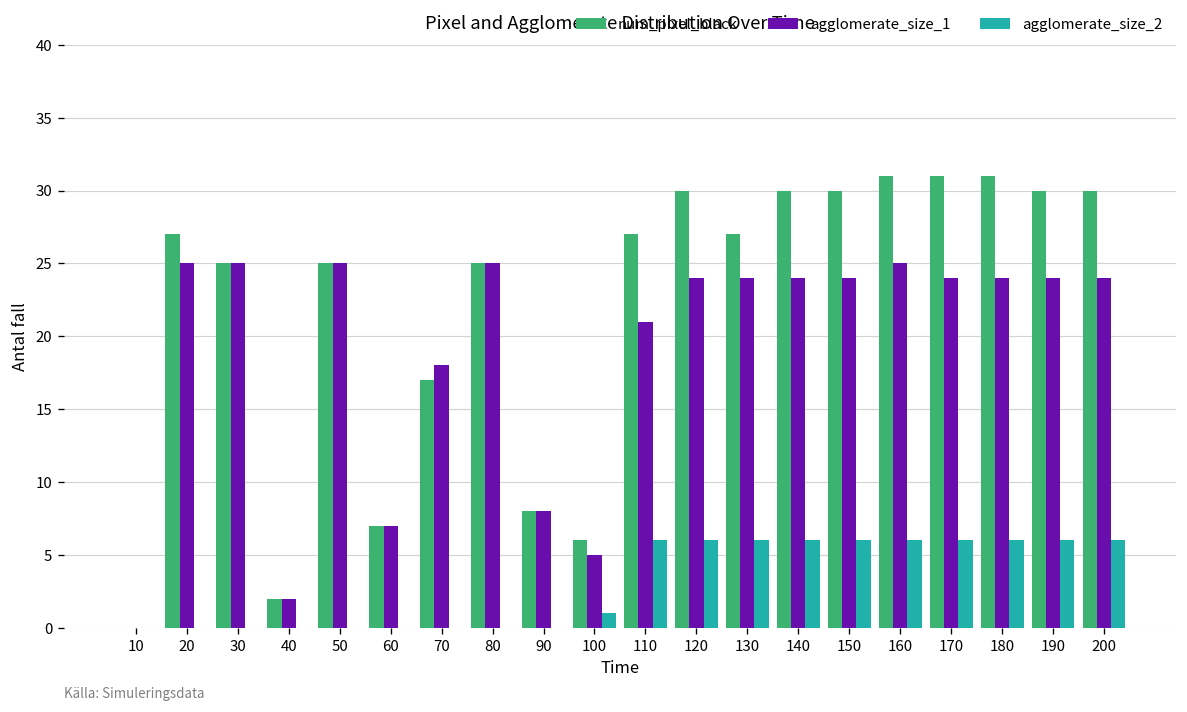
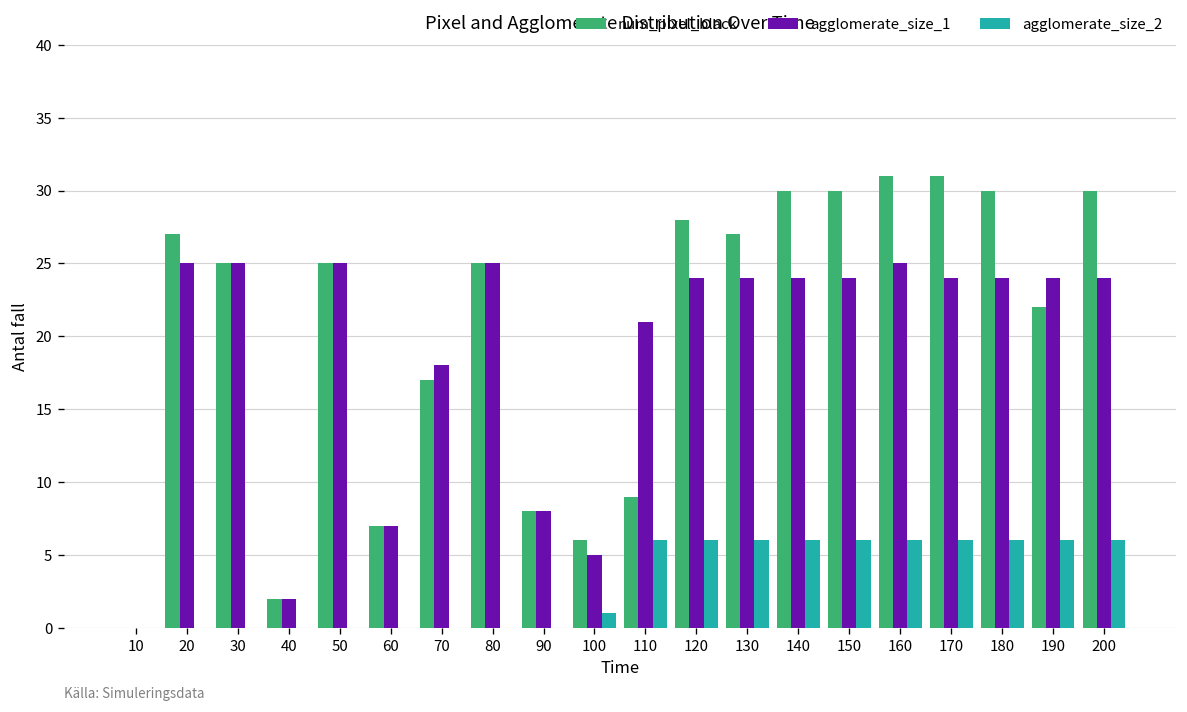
num_pixel_black, 110: 27 -> 9
num_pixel_black, 120: 30 -> 28
num_pixel_black, 180: 31 -> 30
num_pixel_black, 190: 30 -> 22
